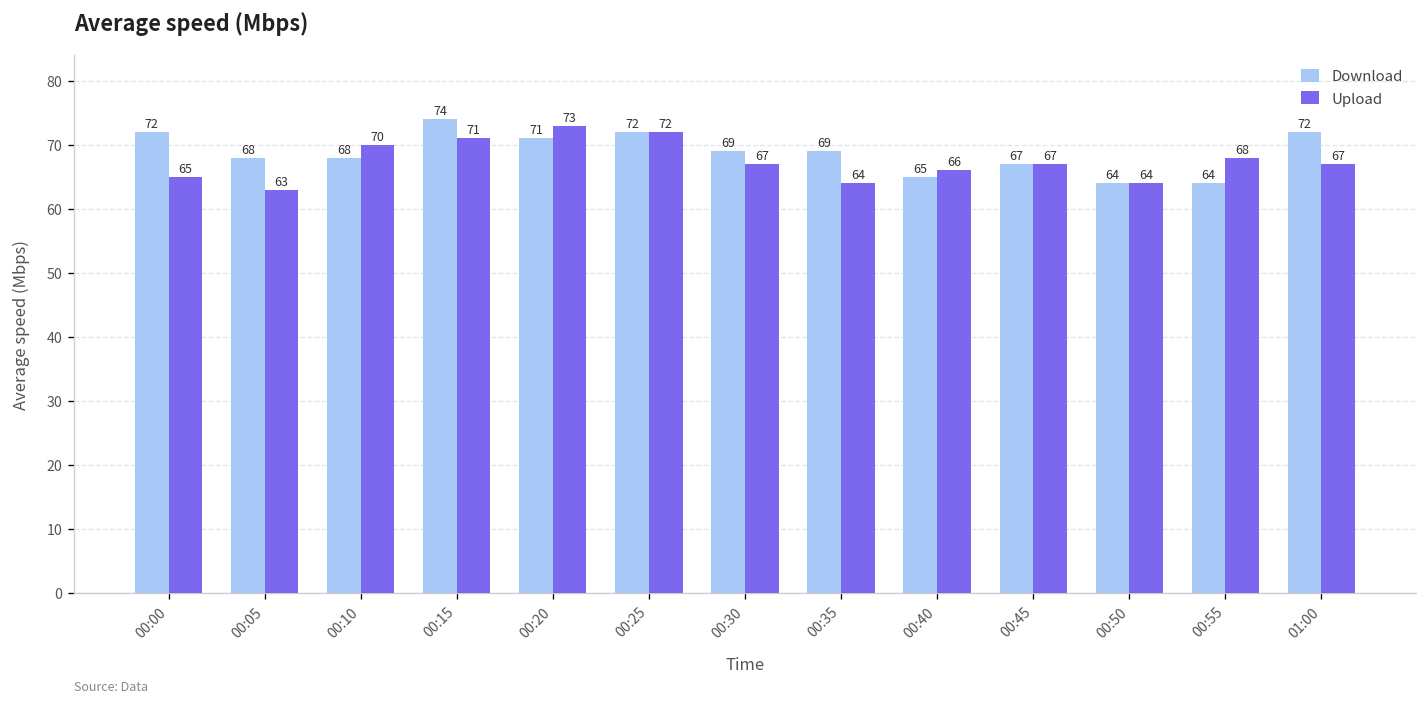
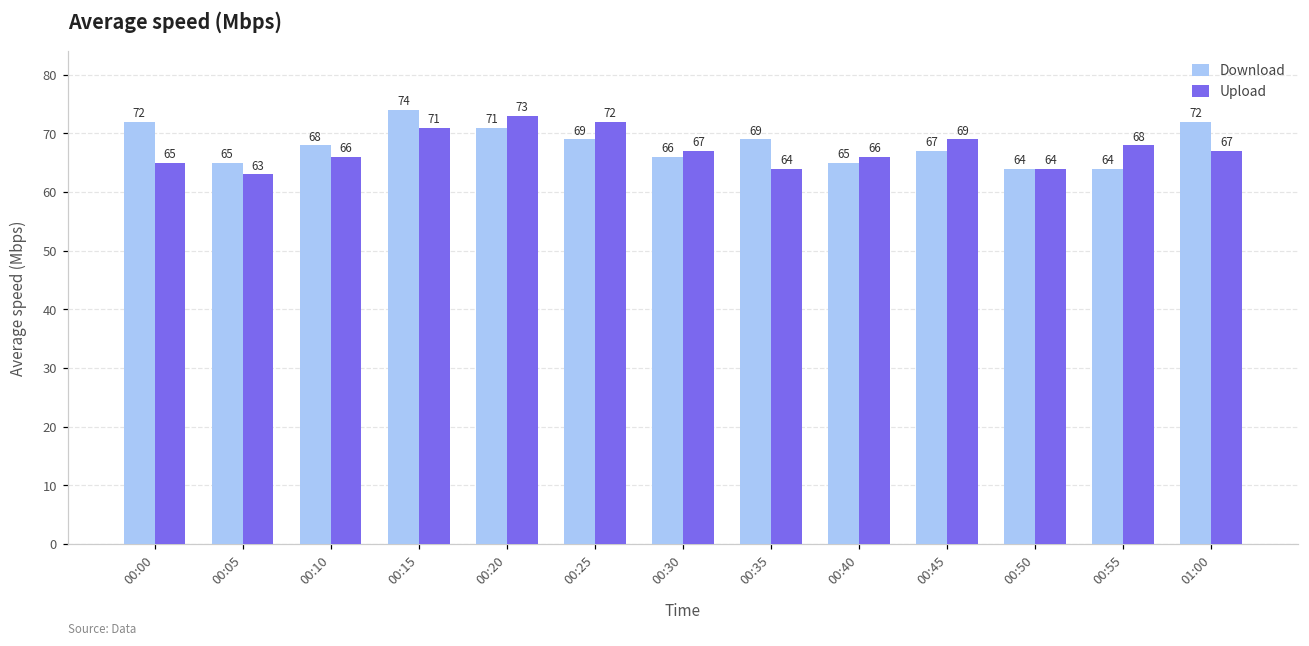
Download, 00:05: 68 -> 65
Upload, 00:10: 70 -> 66
Download, 00:25: 72 -> 69
Download, 00:30: 69 -> 66
Upload, 00:45: 67 -> 69
